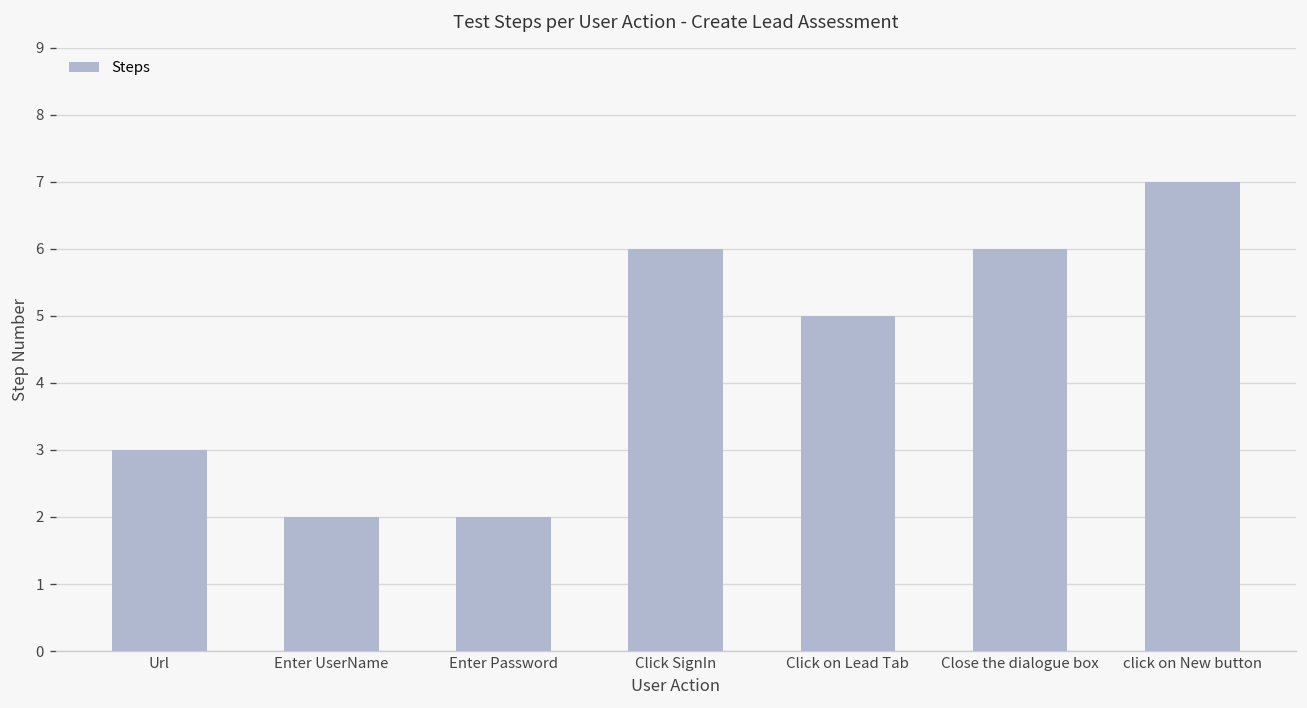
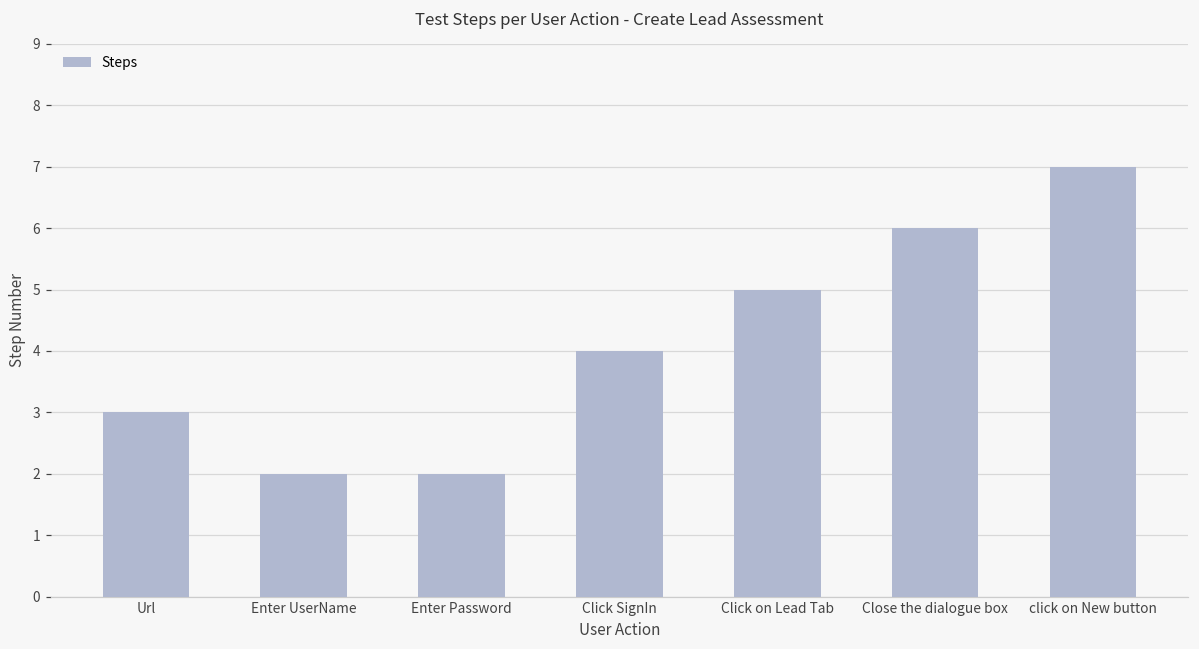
Click SignIn: 6 -> 4
